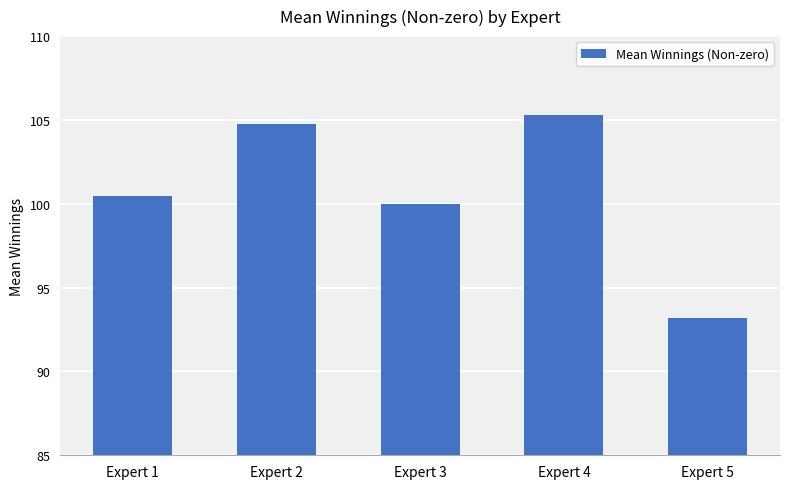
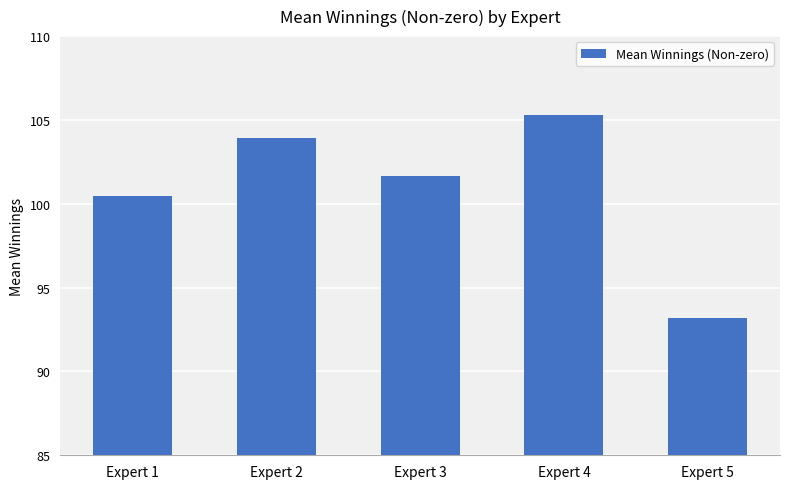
Expert 2: 104.7 -> 103.9
Expert 3: 100.0 -> 101.6
